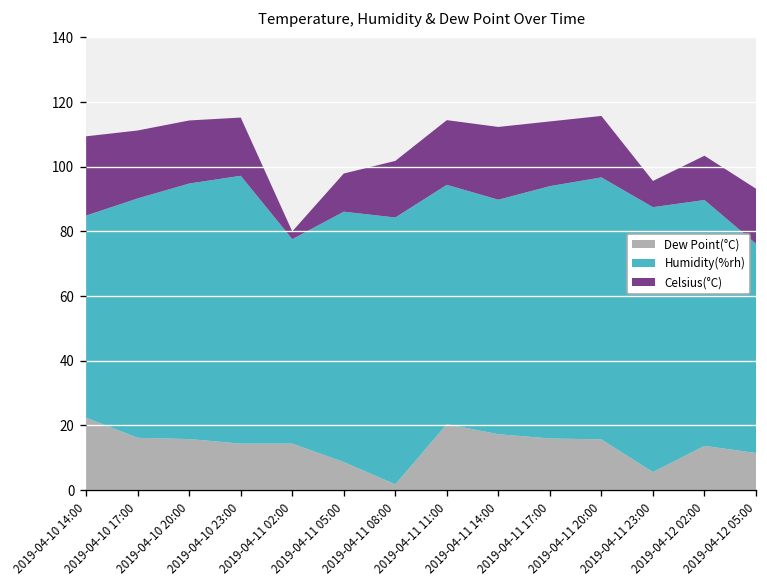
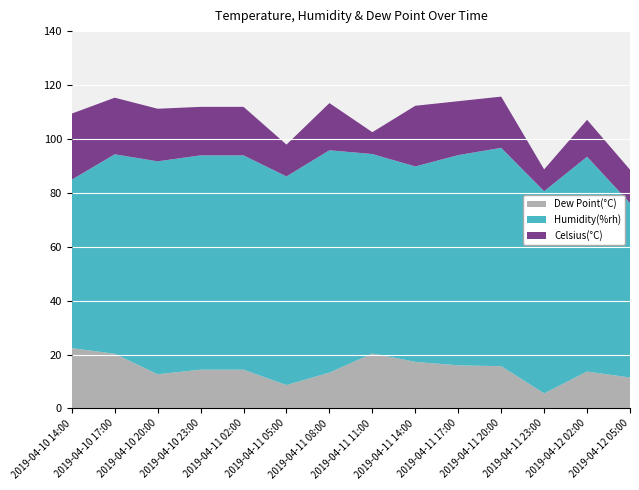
Dew Point(°C), 2019-04-10 17:00: 16 -> 20
Dew Point(°C), 2019-04-10 20:00: 16 -> 13
Humidity(%rh), 2019-04-10 23:00: 83 -> 80
Humidity(%rh), 2019-04-11 02:00: 63 -> 80
Celsius(°C), 2019-04-11 02:00: 2 -> 18
Dew Point(°C), 2019-04-11 08:00: 2 -> 13
Celsius(°C), 2019-04-11 11:00: 20 -> 8
Humidity(%rh), 2019-04-11 23:00: 82 -> 75
Humidity(%rh), 2019-04-12 02:00: 76 -> 80
Celsius(°C), 2019-04-12 05:00: 17 -> 12
